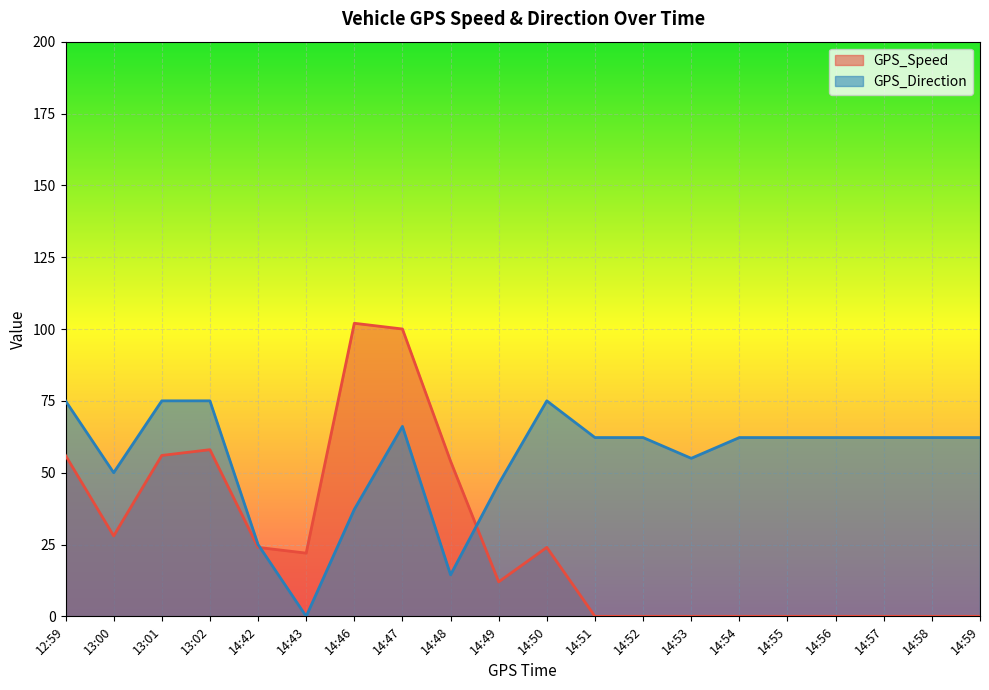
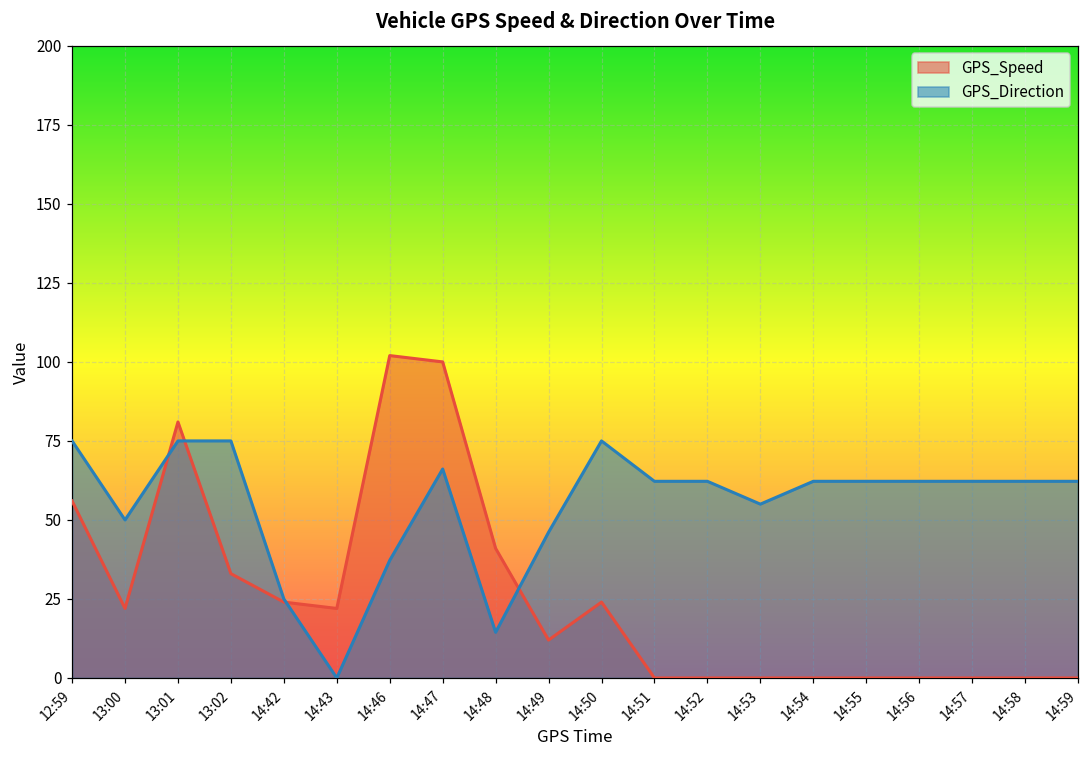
GPS_Speed, 13:00: 28 -> 22
GPS_Speed, 13:01: 56 -> 81
GPS_Speed, 13:02: 58 -> 33
GPS_Speed, 14:48: 54 -> 41
